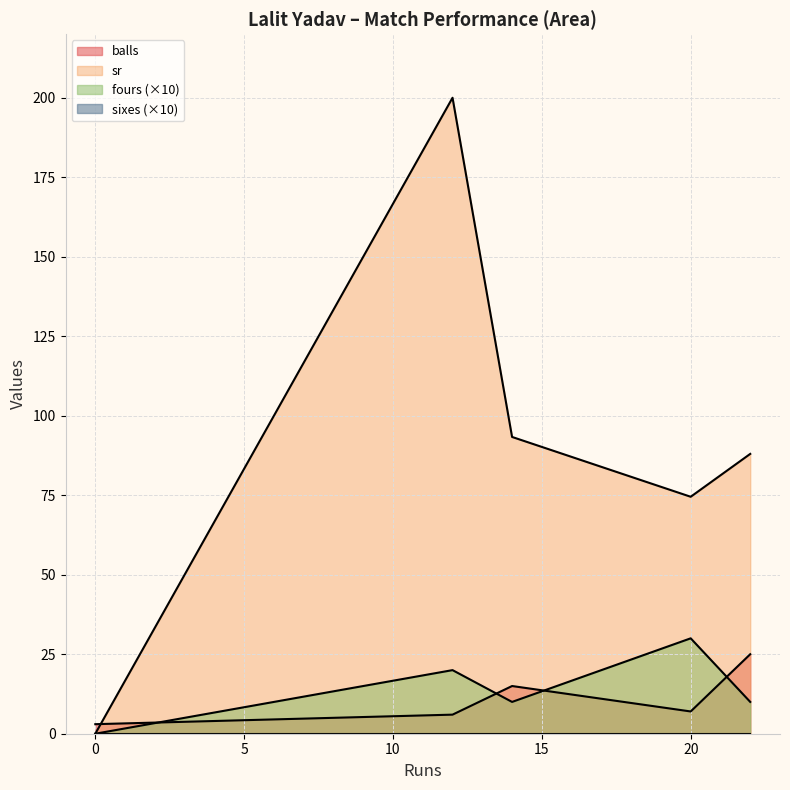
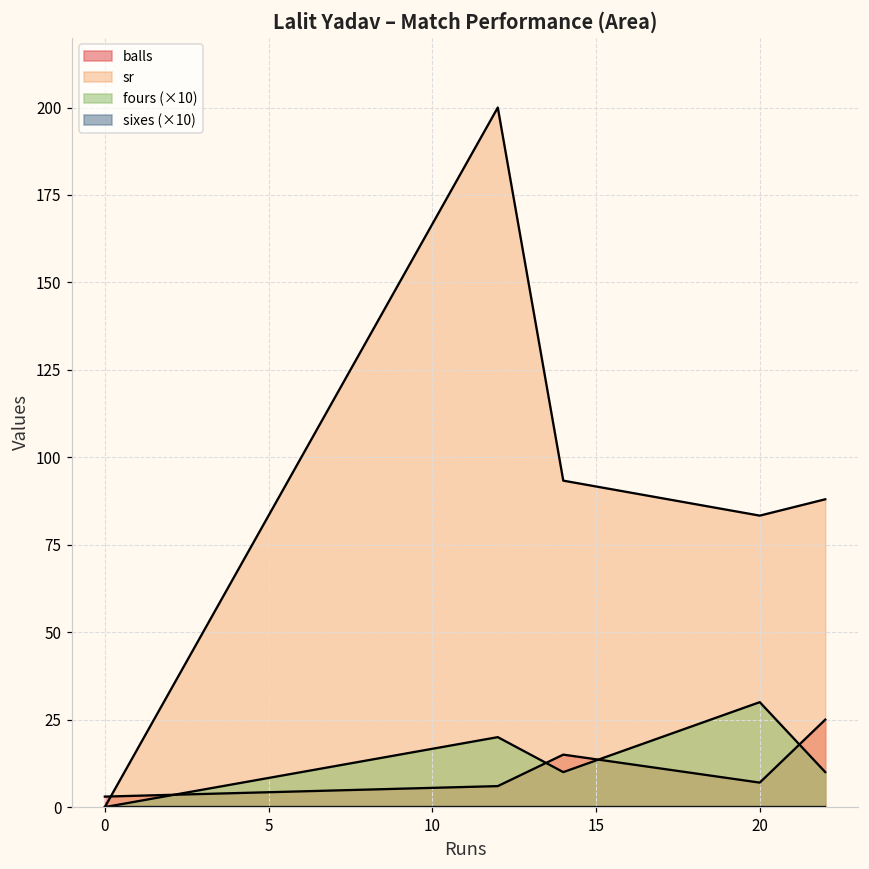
sr, 20: 75 -> 83
